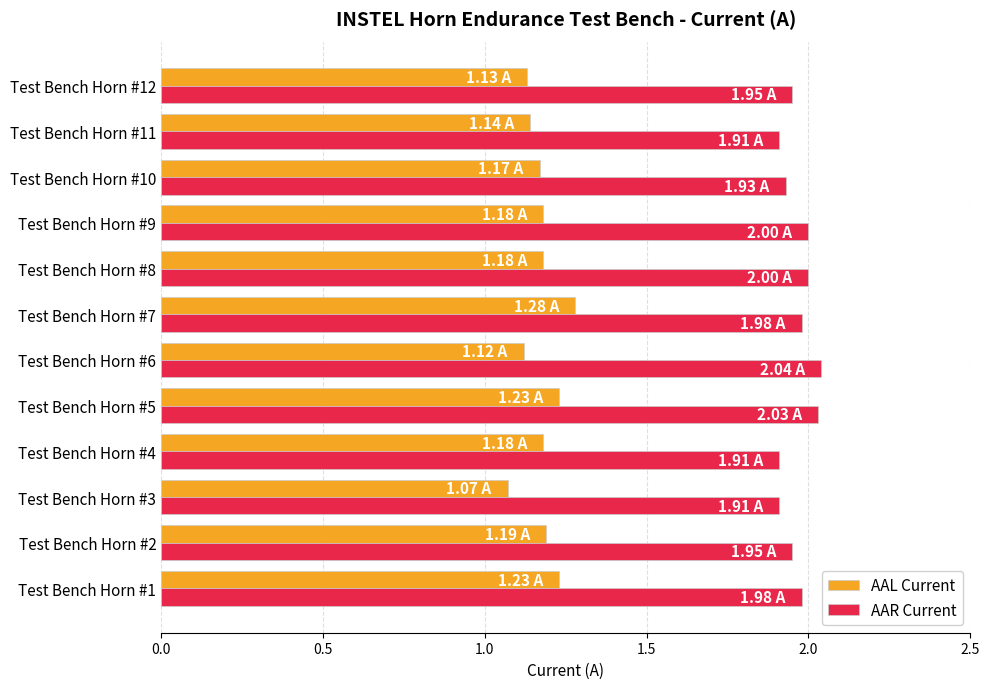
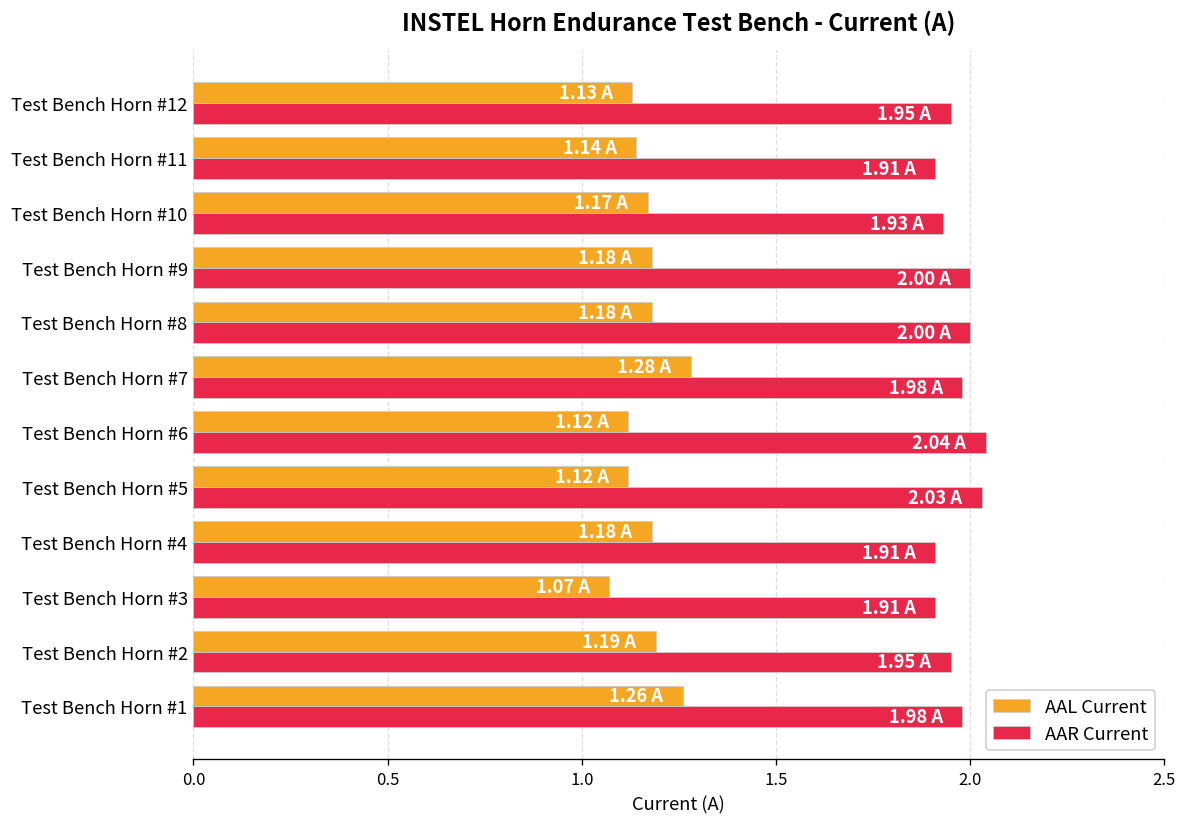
AAL Current, Test Bench Horn #5: 1.23 -> 1.12
AAL Current, Test Bench Horn #1: 1.23 -> 1.26
